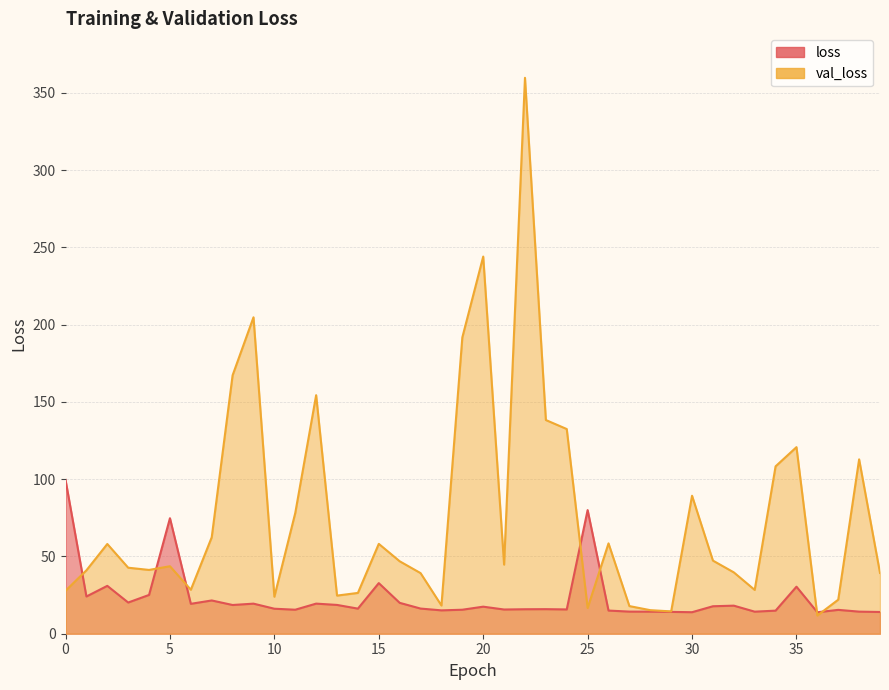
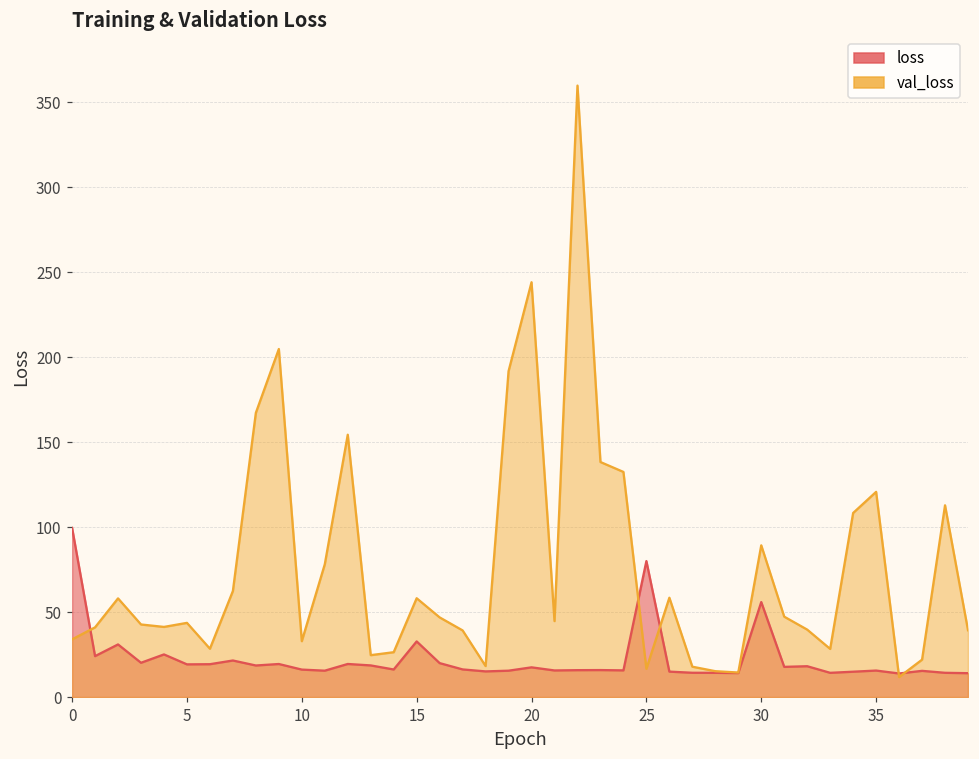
val_loss, 0: 28 -> 34
loss, 5: 75 -> 19
val_loss, 10: 24 -> 33
loss, 30: 14 -> 56
loss, 35: 30 -> 16
